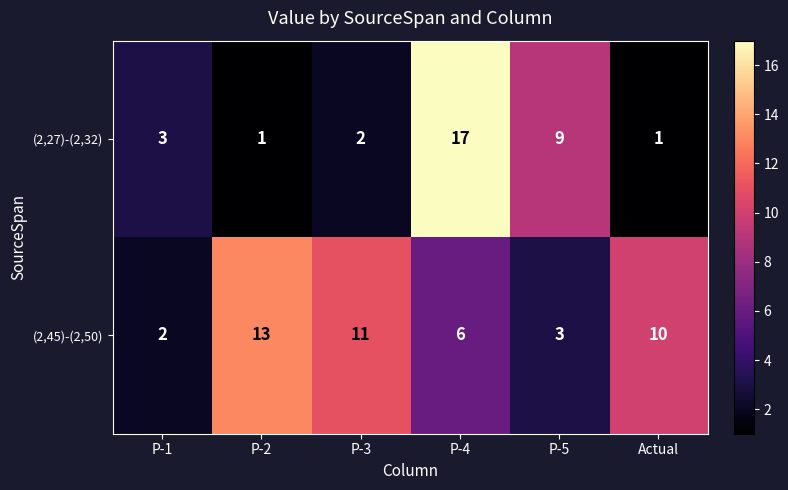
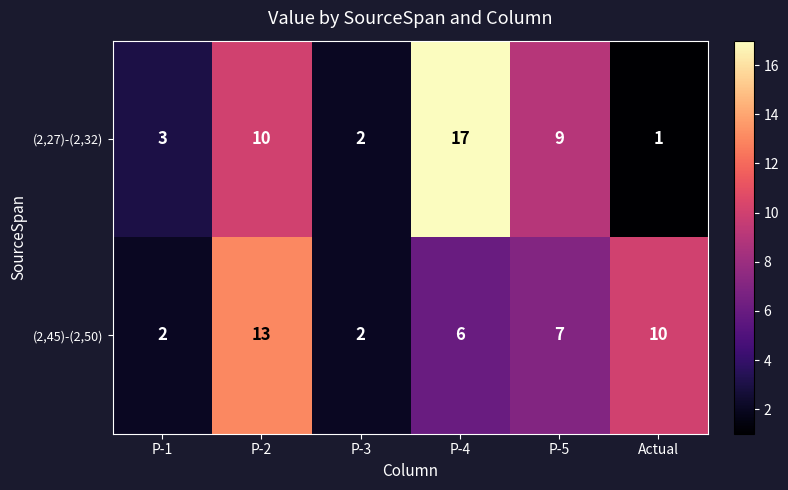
(2,27)-(2,32), P-2: 1 -> 10
(2,45)-(2,50), P-3: 11 -> 2
(2,45)-(2,50), P-5: 3 -> 7
